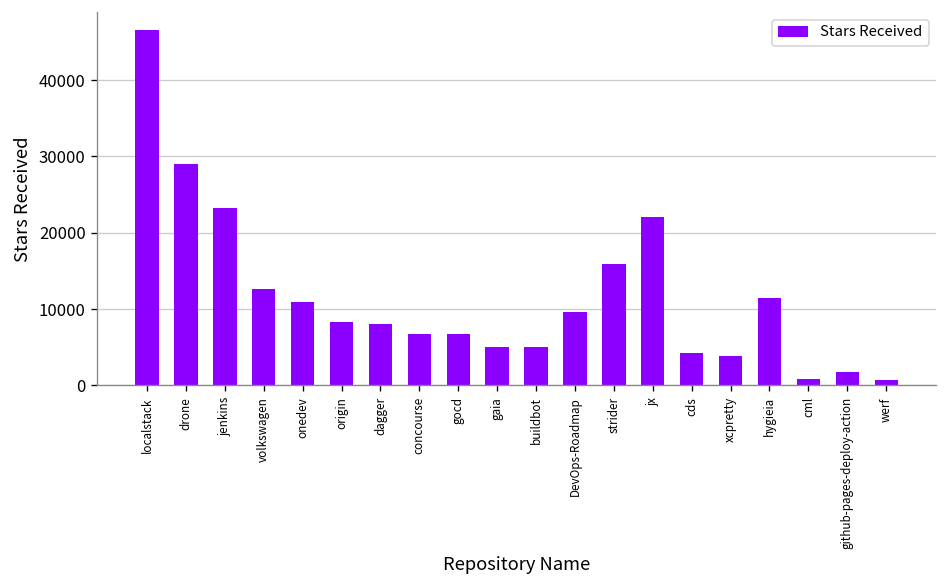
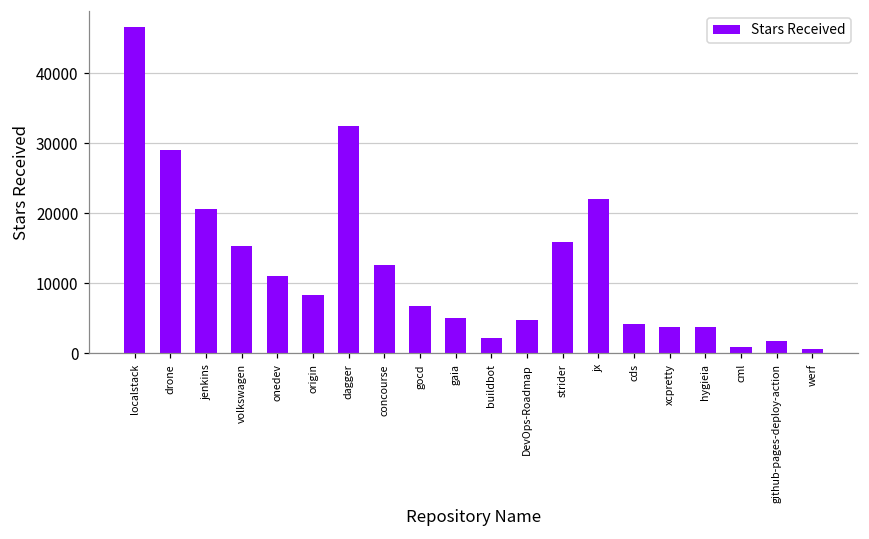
jenkins: 23000 -> 21000
volkswagen: 13000 -> 15000
dagger: 8000 -> 32000
concourse: 7000 -> 13000
buildbot: 5000 -> 2000
DevOps-Roadmap: 10000 -> 5000
hygieia: 11000 -> 4000
